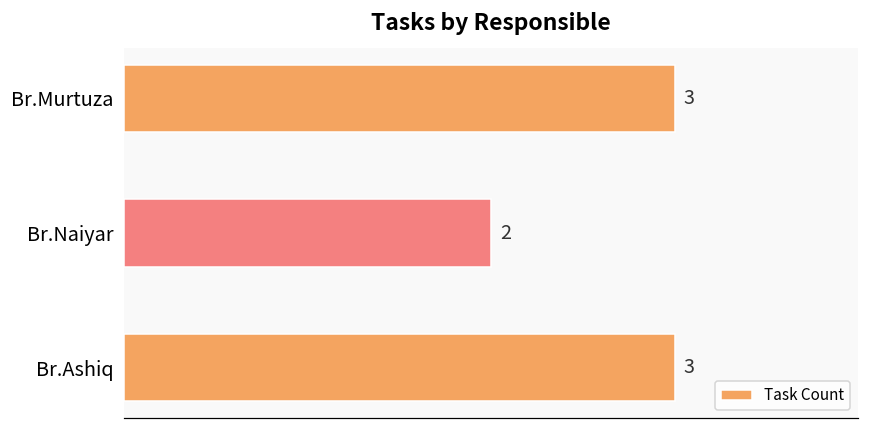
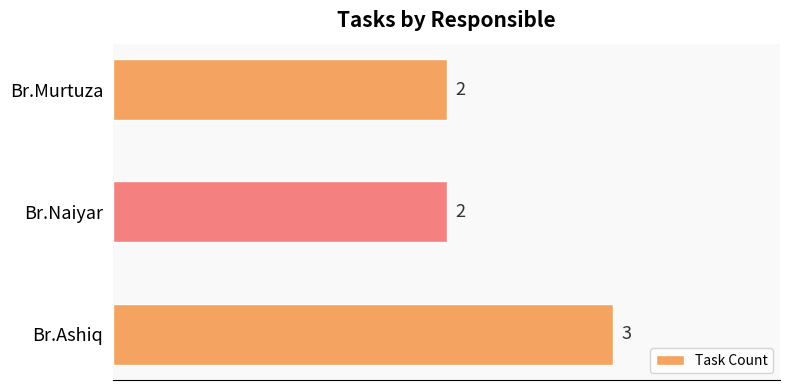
Br.Murtuza: 3 -> 2
